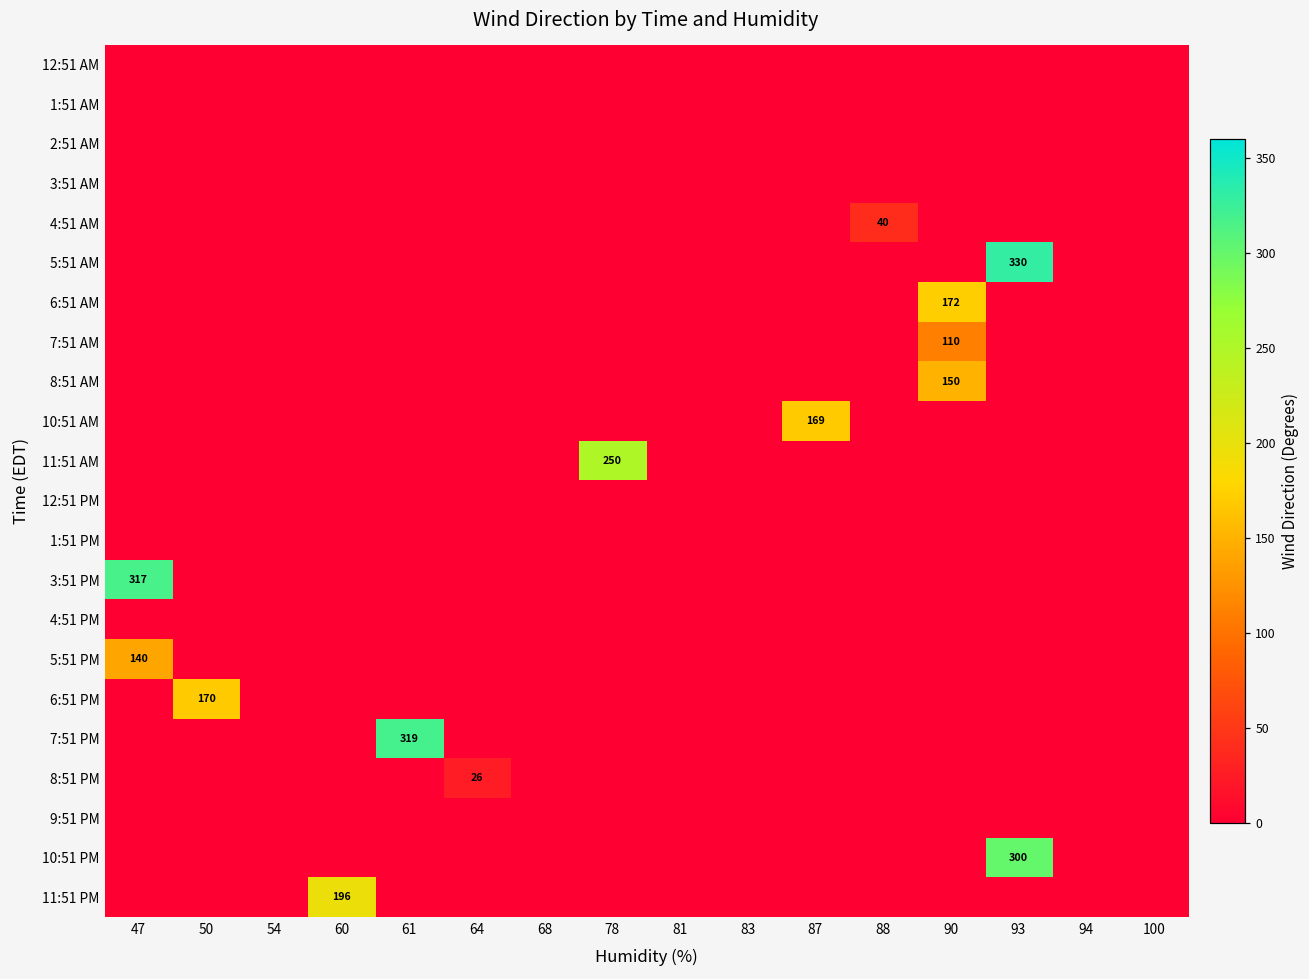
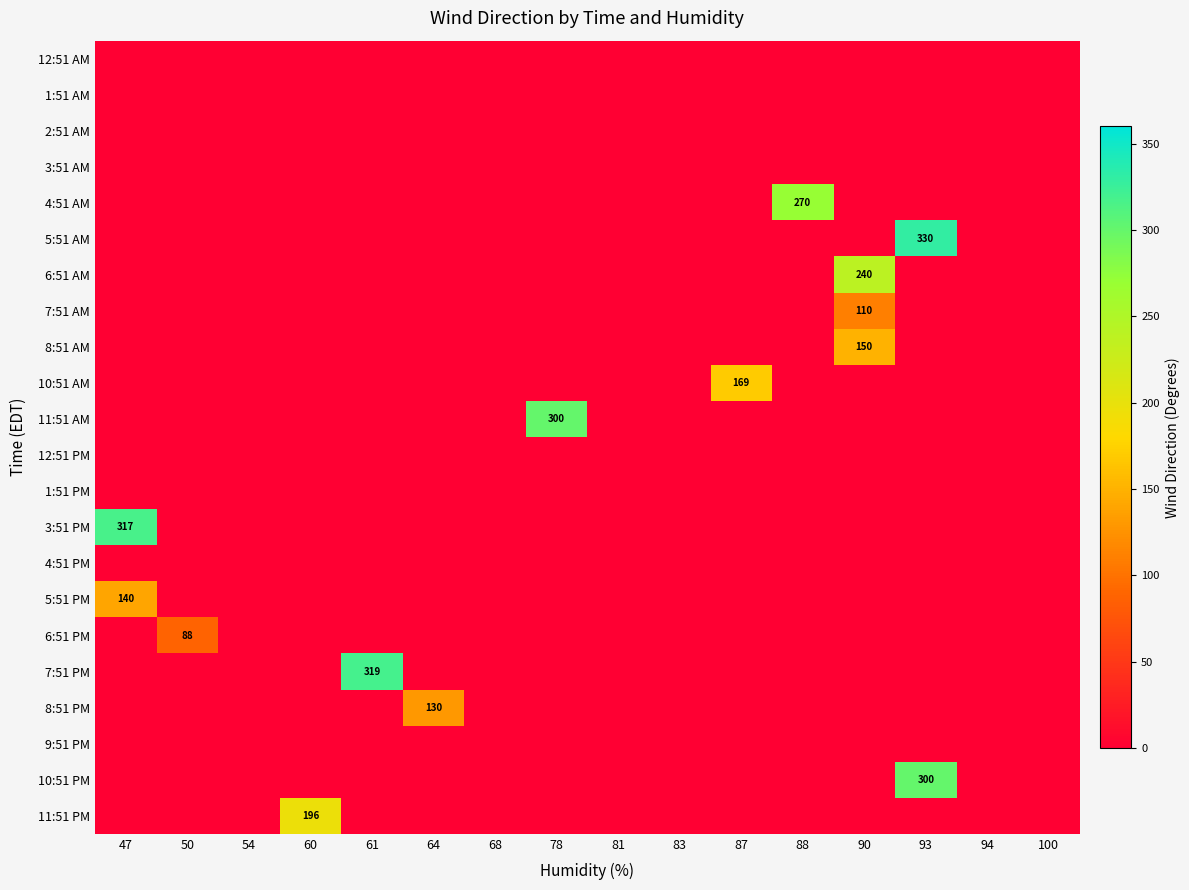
4:51 AM, 88: 40 -> 270
6:51 AM, 90: 172 -> 240
11:51 AM, 78: 250 -> 300
6:51 PM, 50: 170 -> 88
8:51 PM, 64: 26 -> 130
